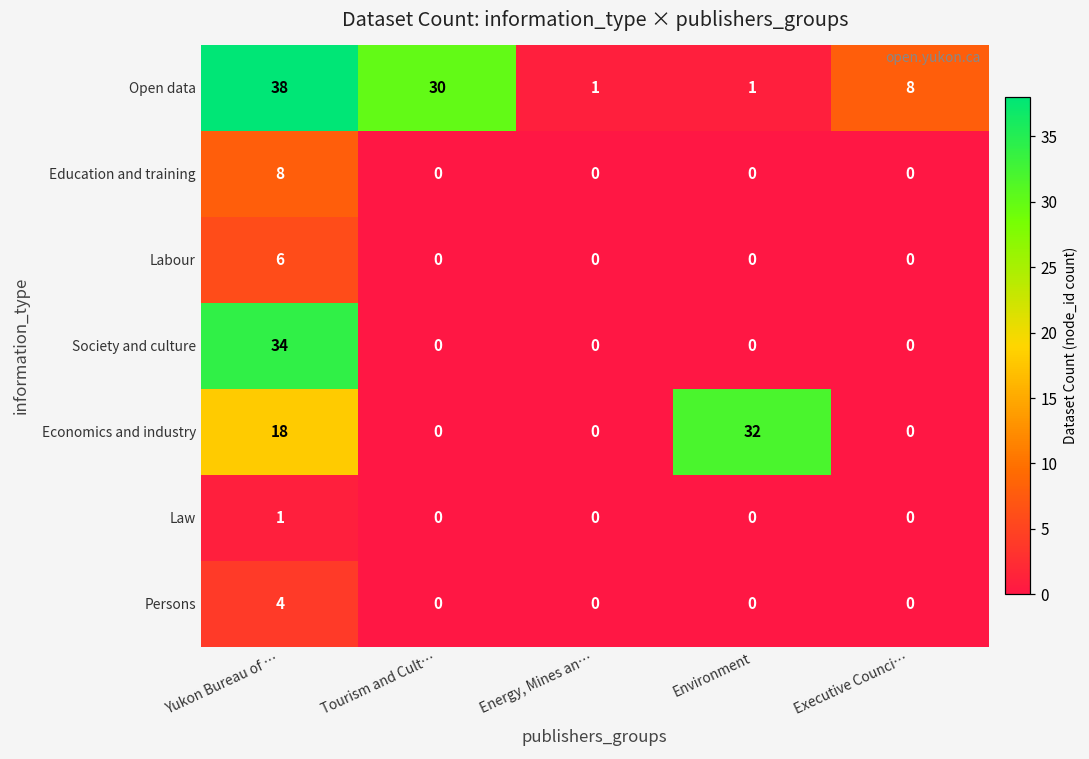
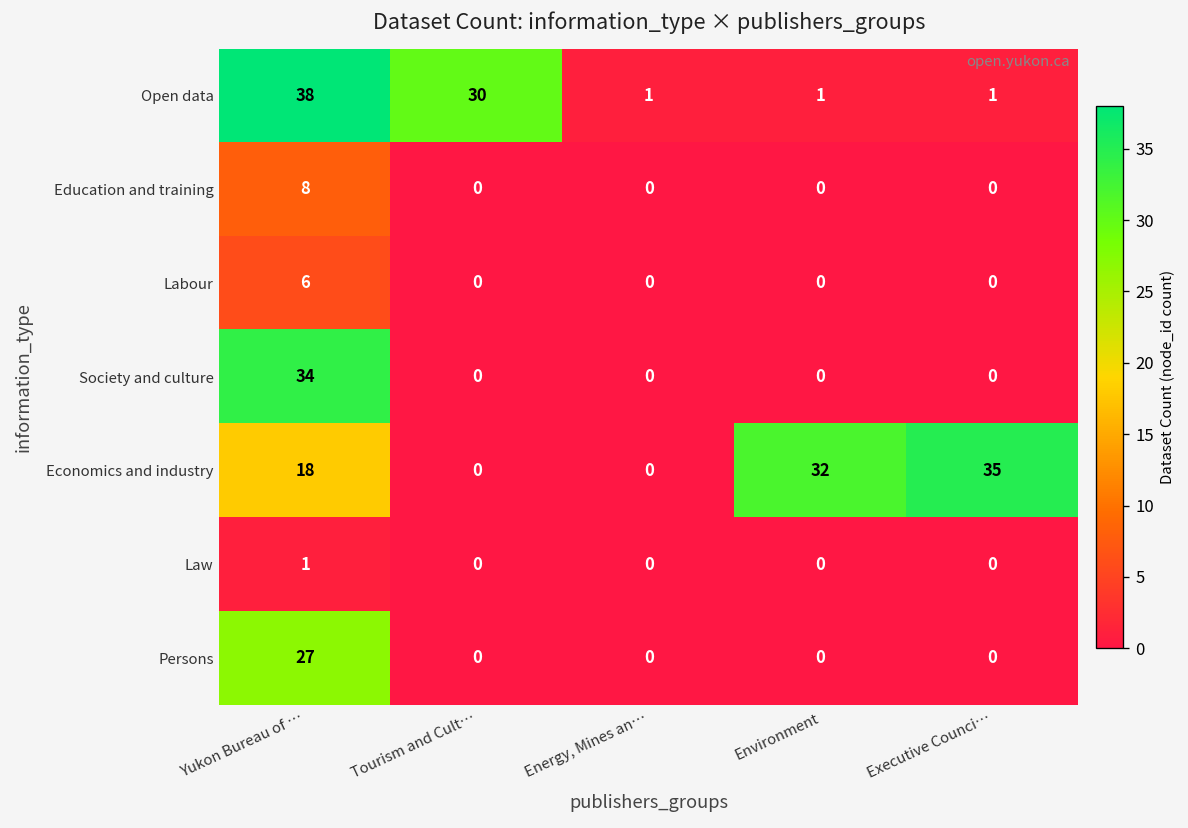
Open data, Executive Counci…: 8 -> 1
Economics and industry, Executive Counci…: 0 -> 35
Persons, Yukon Bureau of …: 4 -> 27
